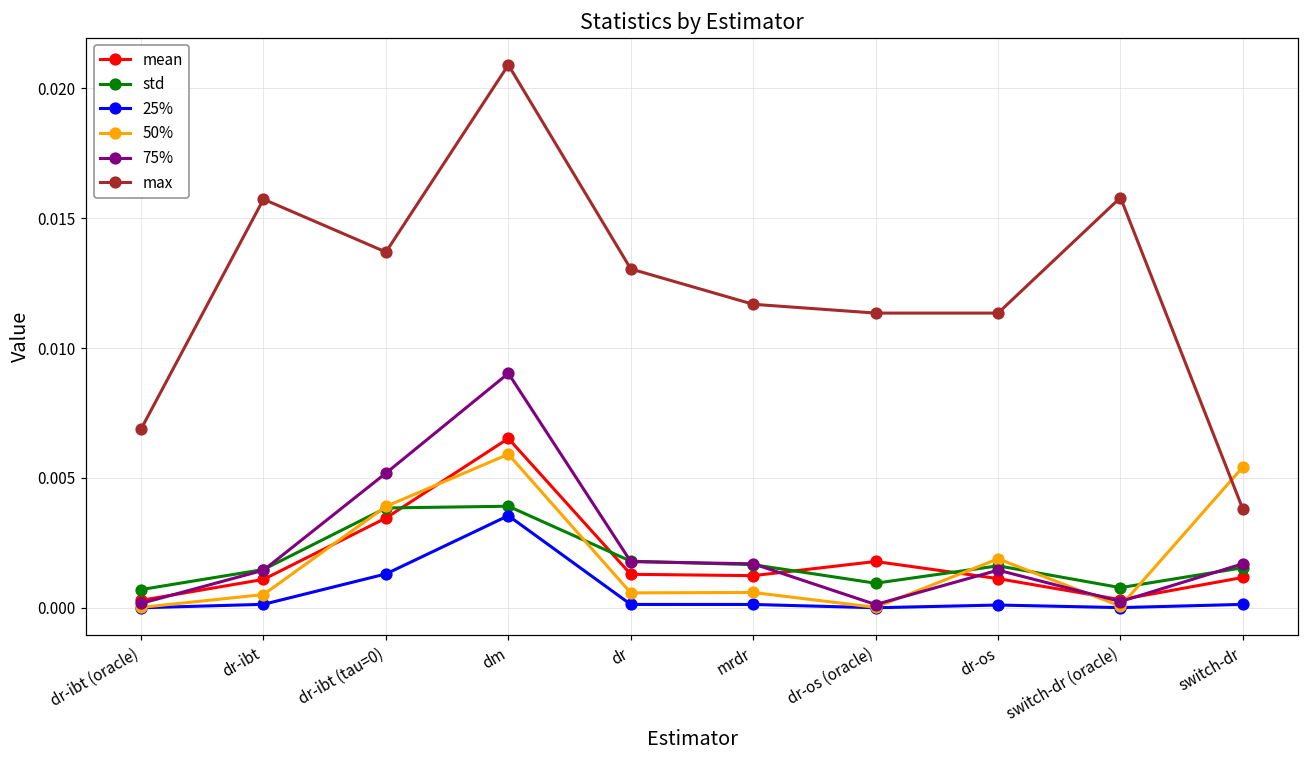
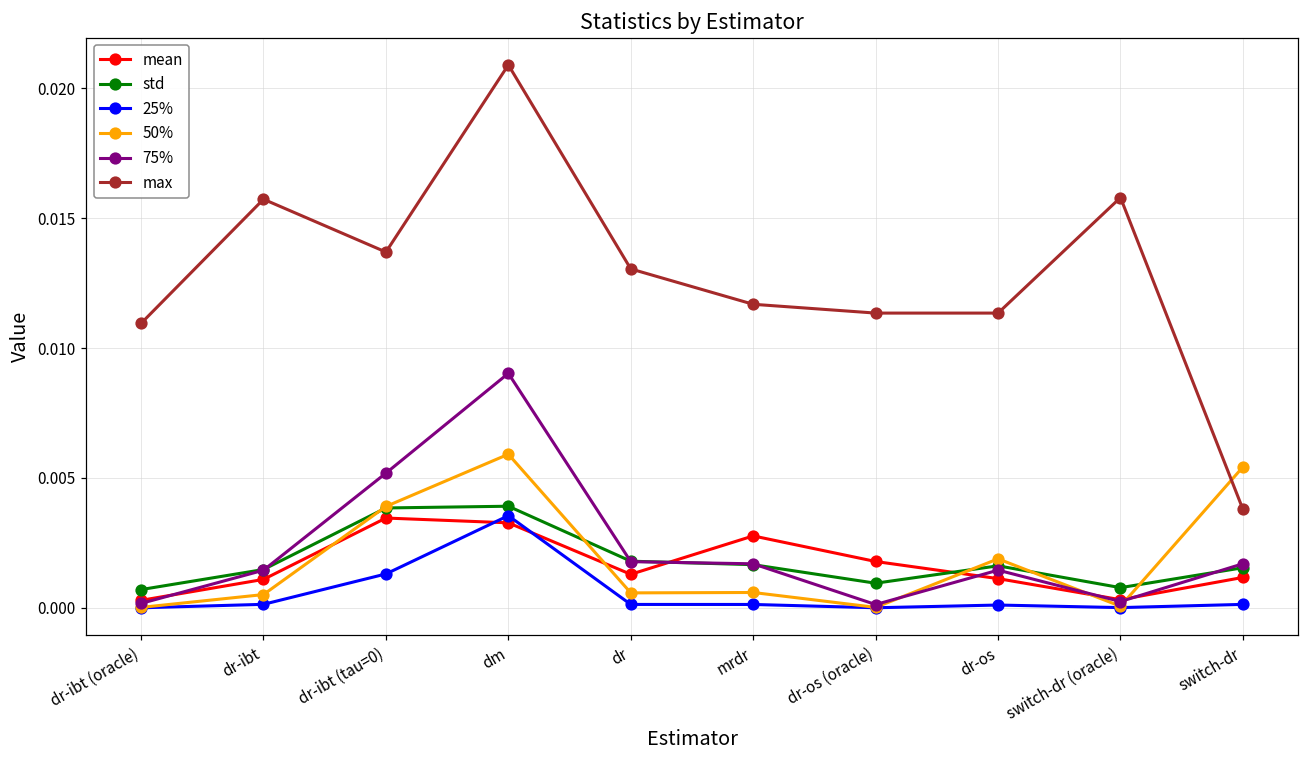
max, dr-ibt (oracle): 0.0069 -> 0.0110
mean, dm: 0.0065 -> 0.0033
mean, mrdr: 0.0012 -> 0.0028
